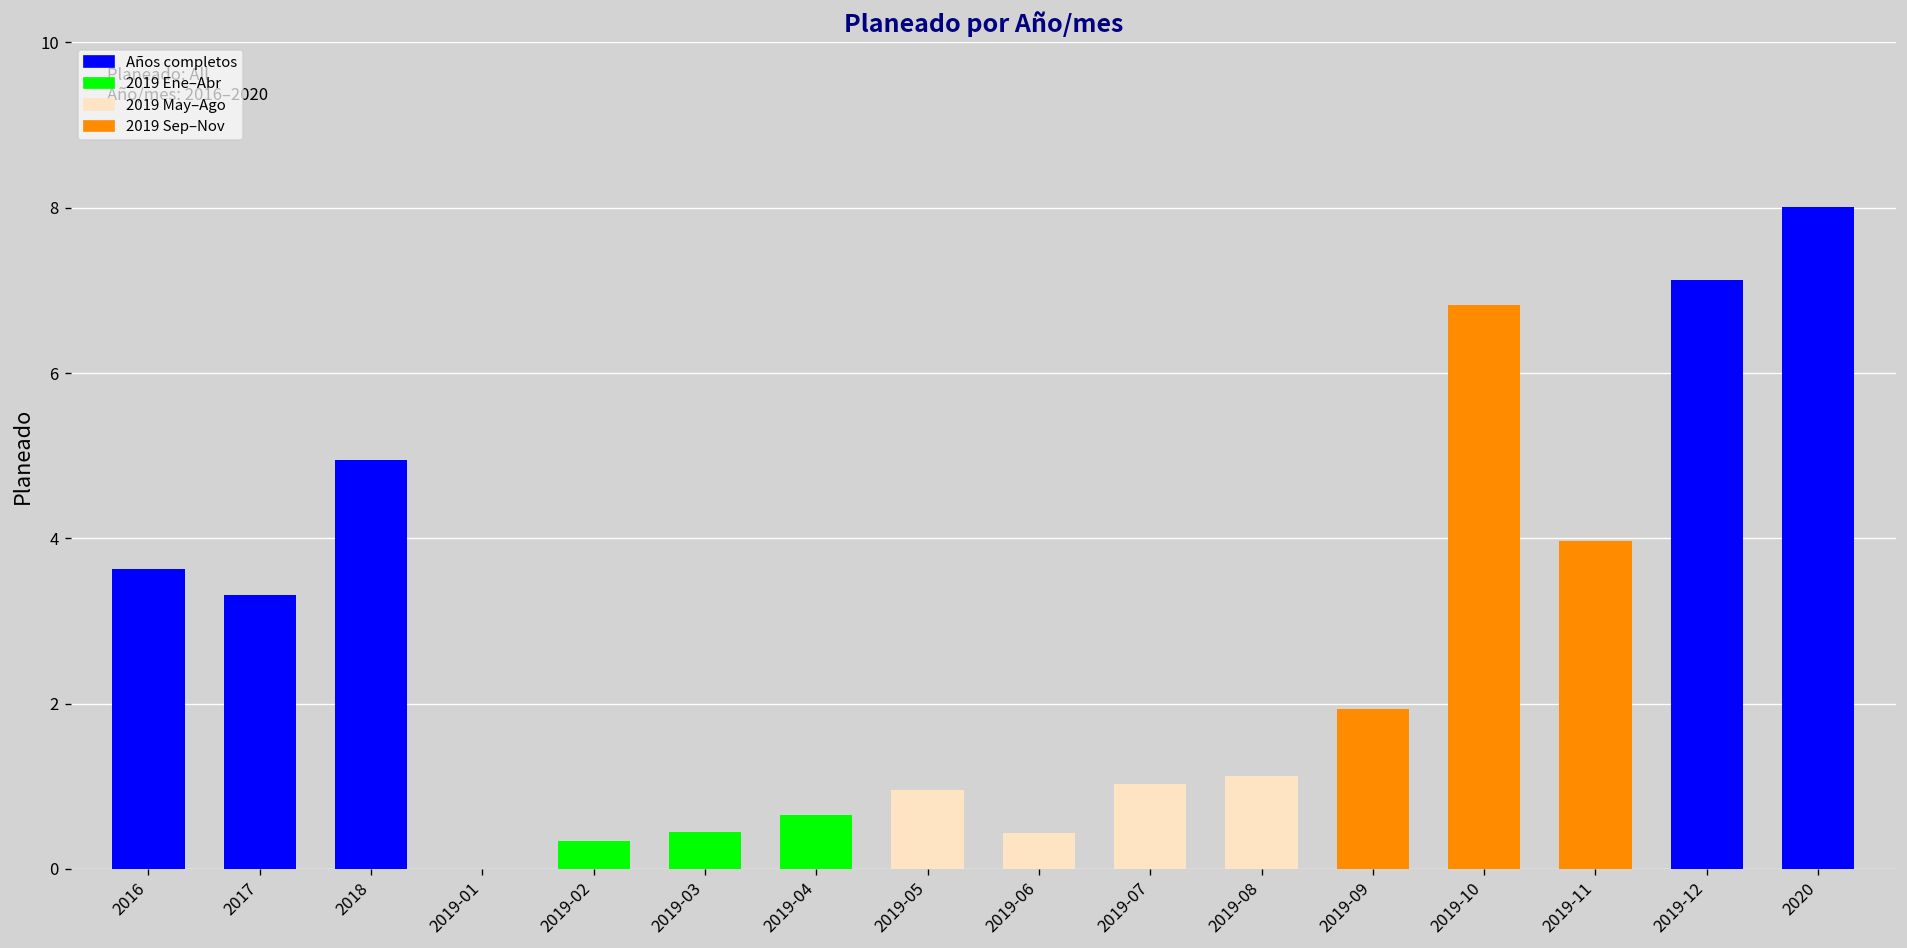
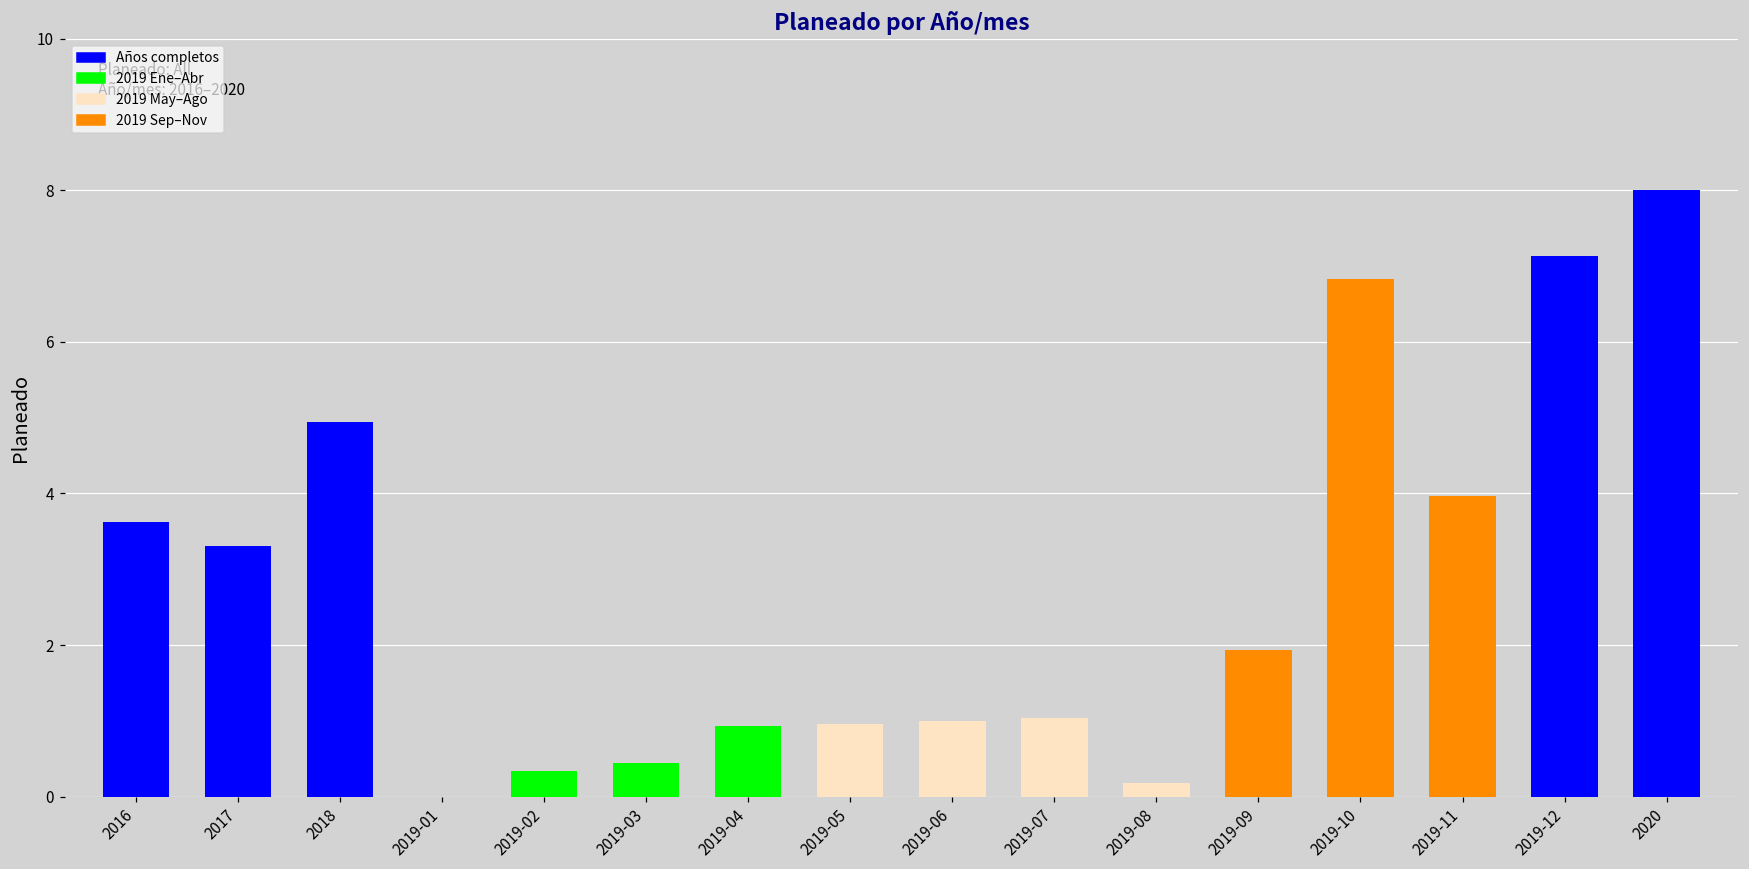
2019-04: 0.7 -> 0.9
2019-06: 0.4 -> 1.0
2019-08: 1.1 -> 0.2
